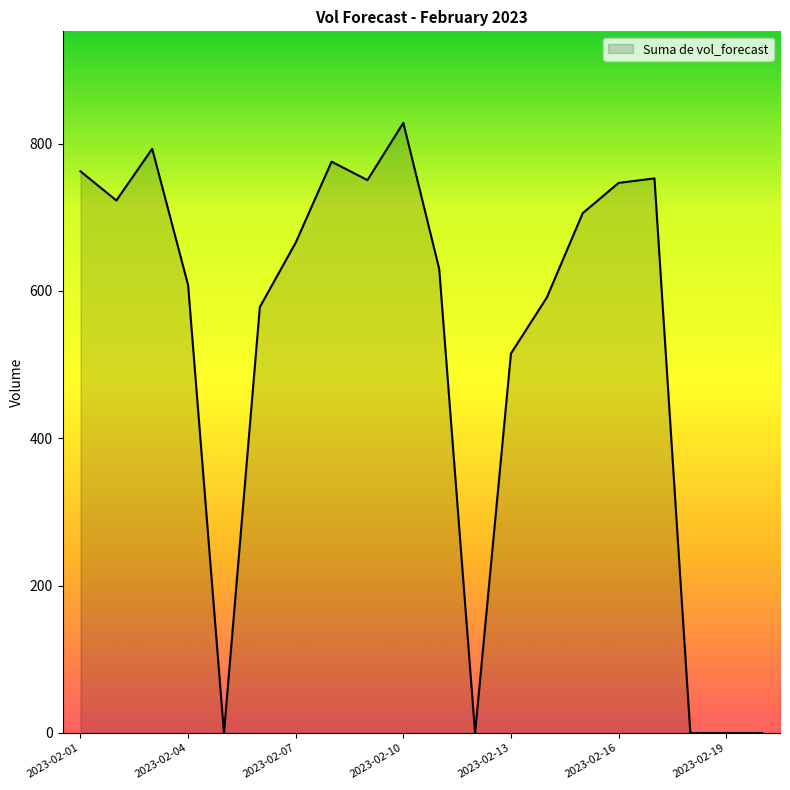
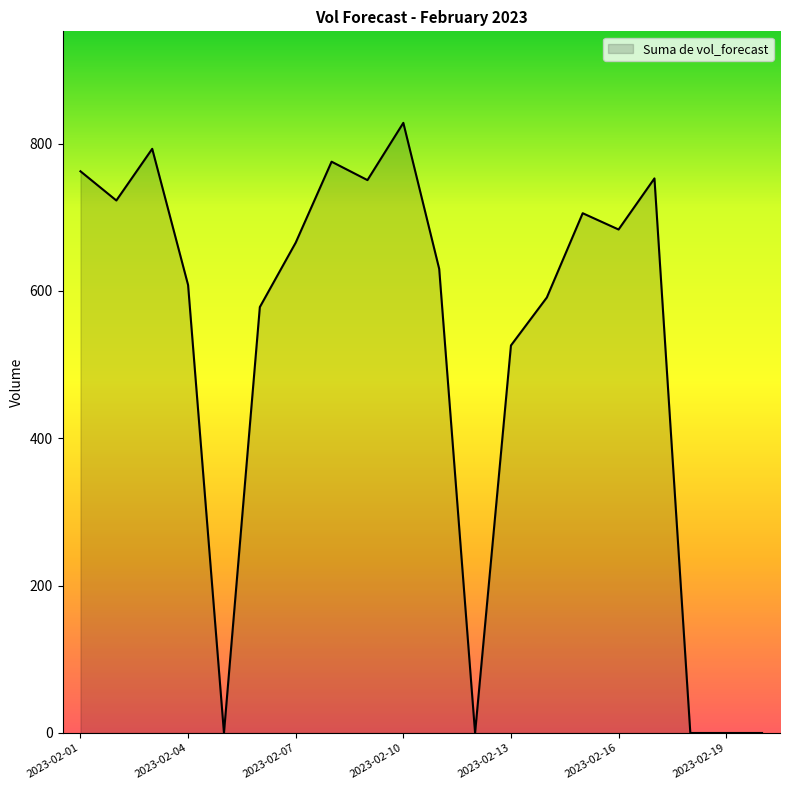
2023-02-13: 520 -> 530
2023-02-16: 750 -> 680
